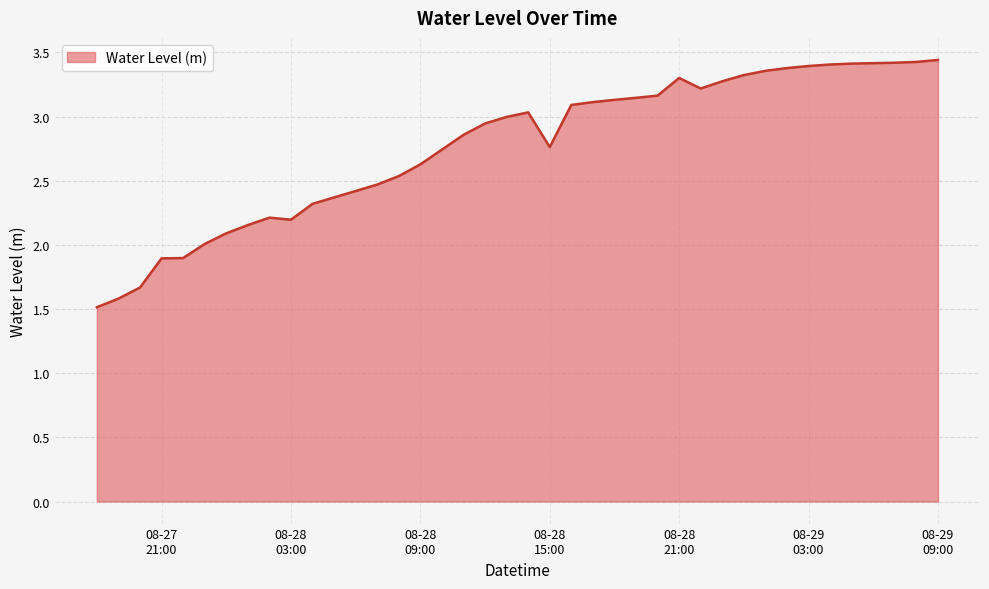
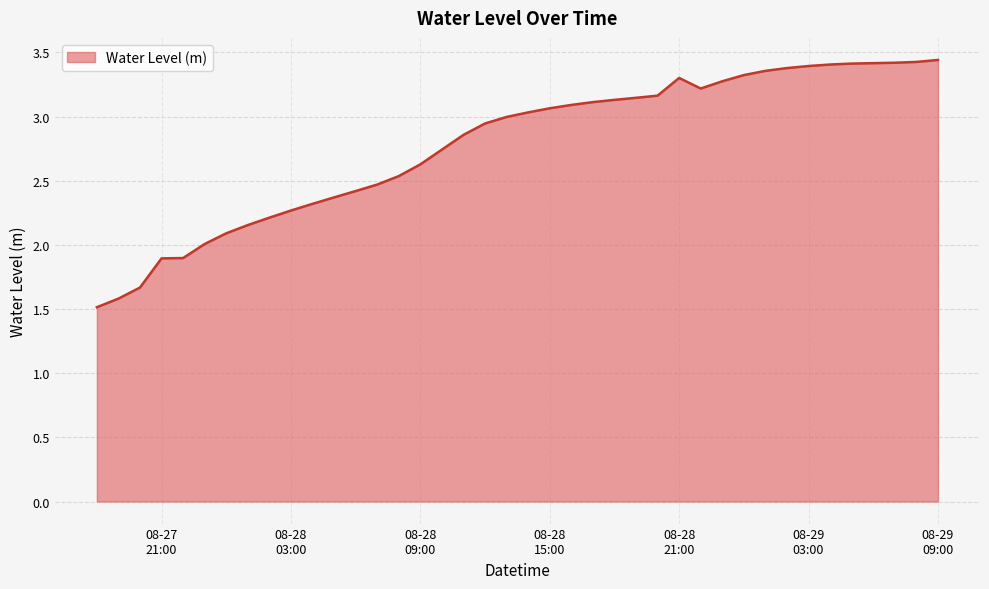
08-28 03:00: 2.20 -> 2.27
08-28 15:00: 2.76 -> 3.06
